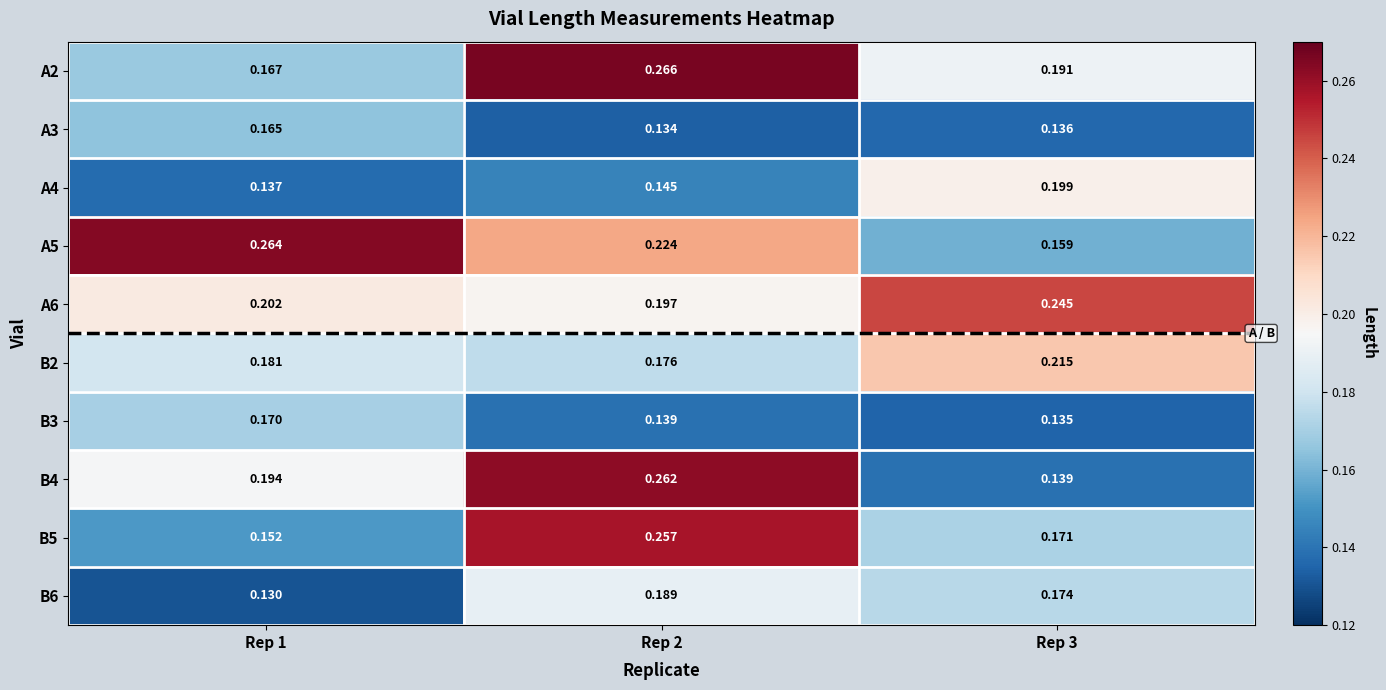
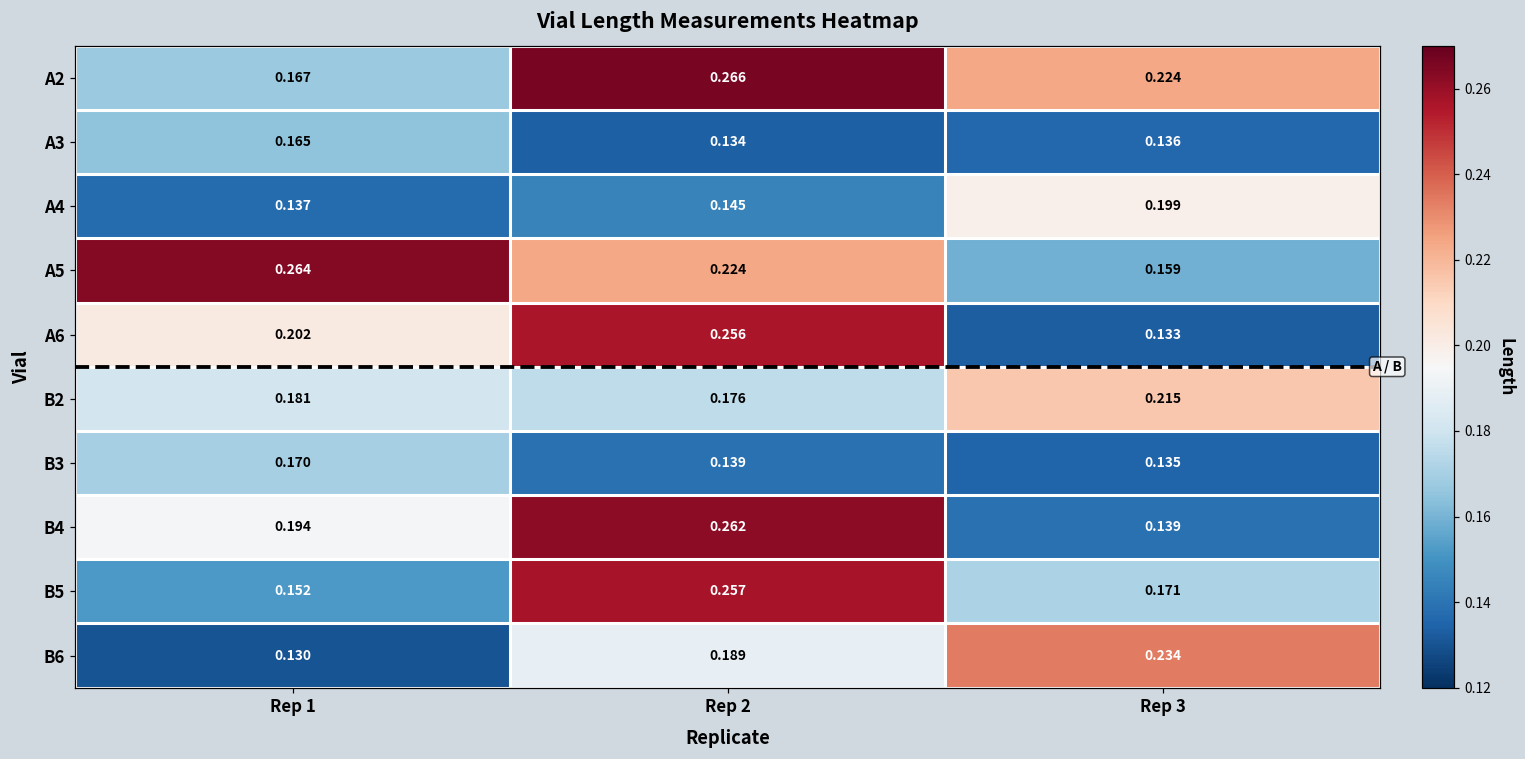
A2, Rep 3: 0.191 -> 0.224
A6, Rep 2: 0.197 -> 0.256
A6, Rep 3: 0.245 -> 0.133
B6, Rep 3: 0.174 -> 0.234
